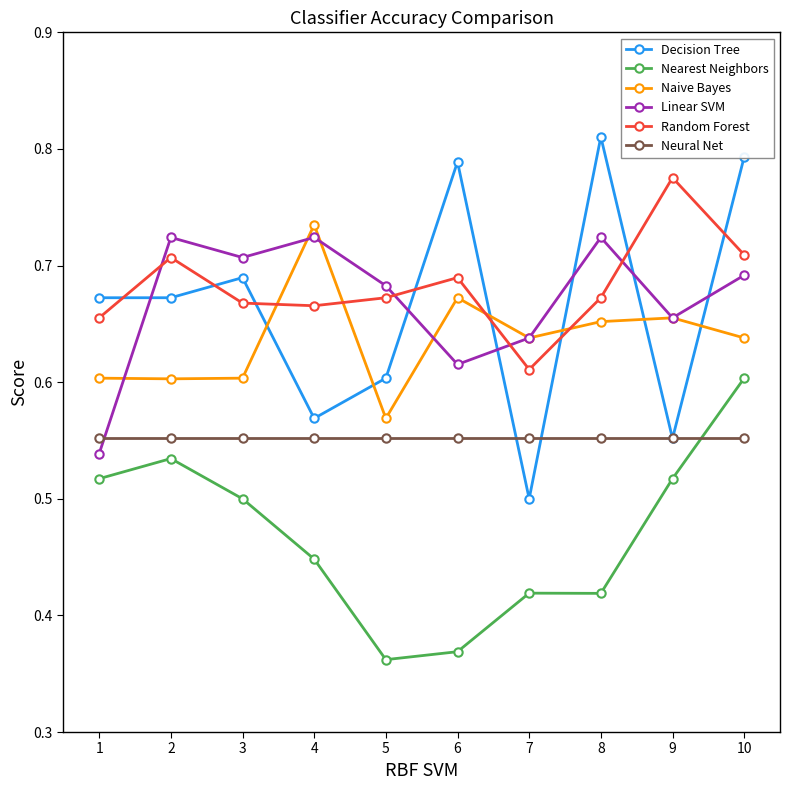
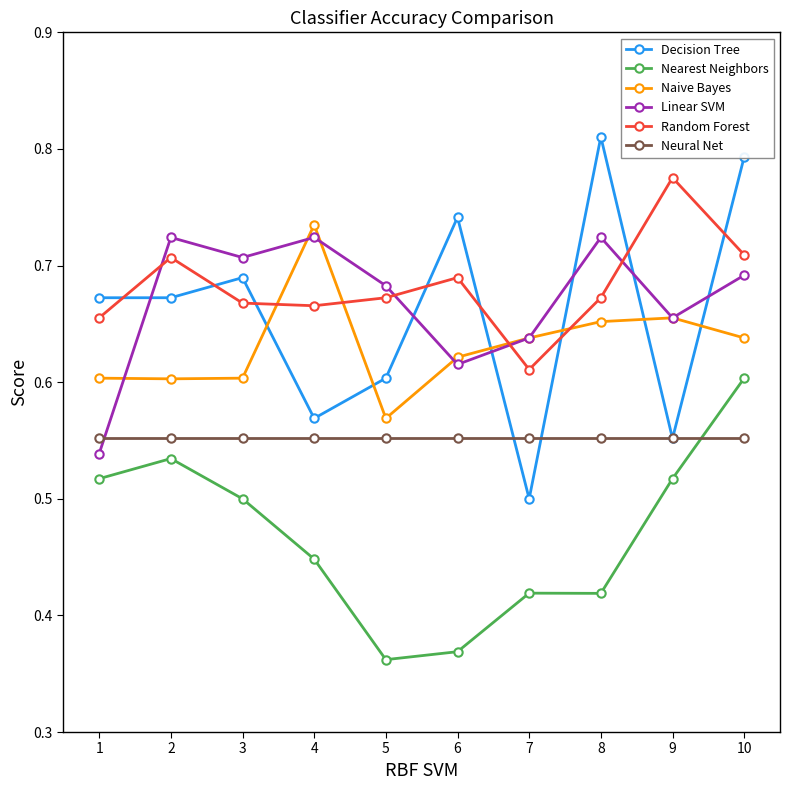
Decision Tree, 6: 0.789 -> 0.741
Naive Bayes, 6: 0.672 -> 0.621
